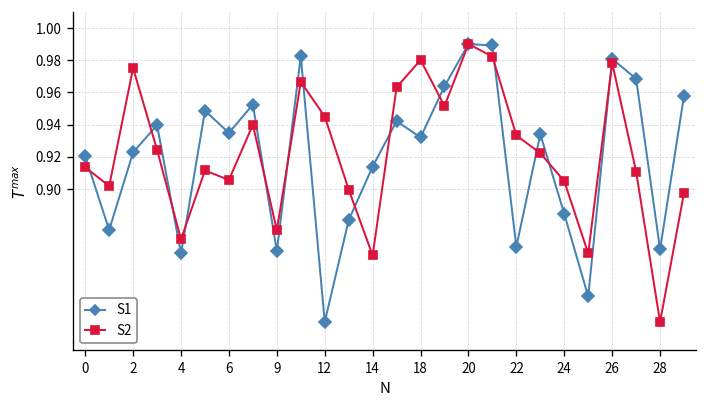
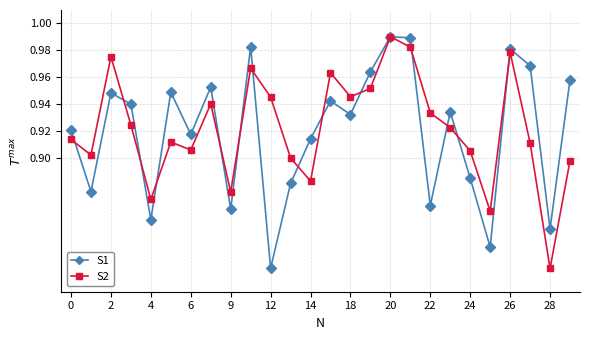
S1, 2: 0.923 -> 0.948
S1, 4: 0.860 -> 0.854
S1, 6: 0.935 -> 0.917
S2, 14: 0.859 -> 0.882
S2, 18: 0.980 -> 0.945
S1, 28: 0.863 -> 0.847
